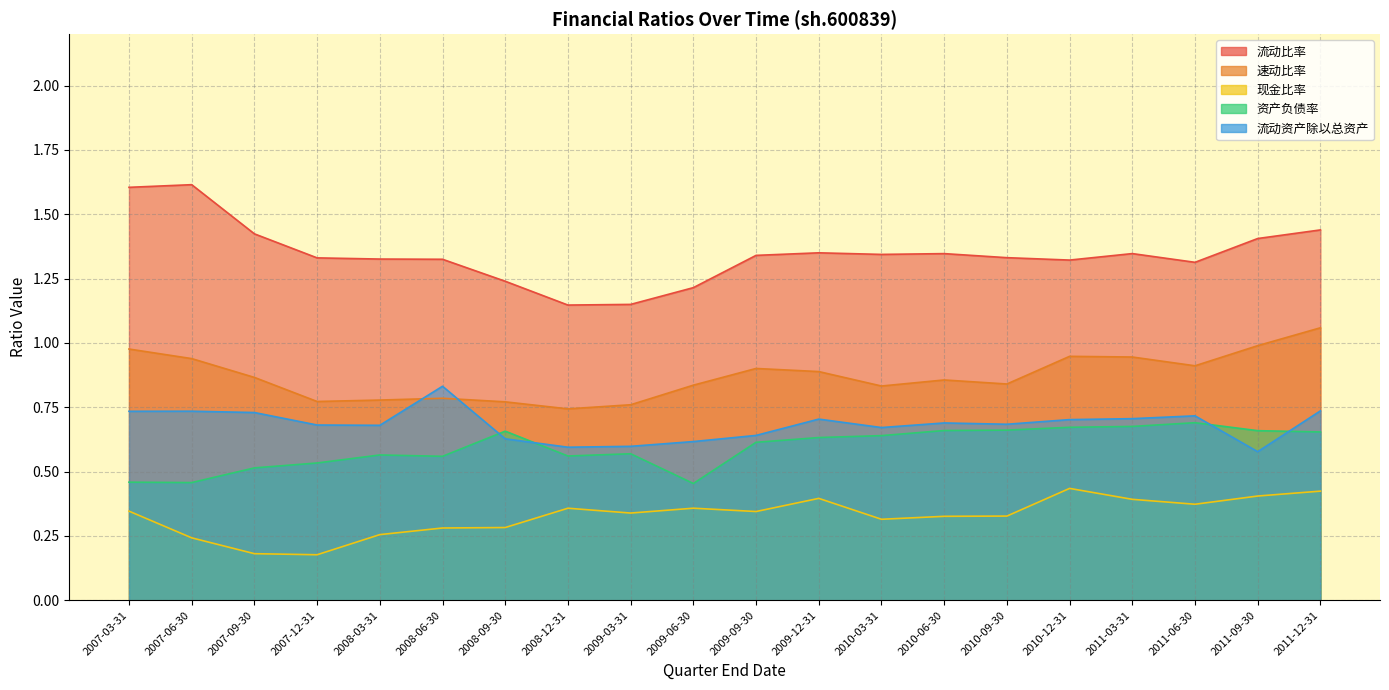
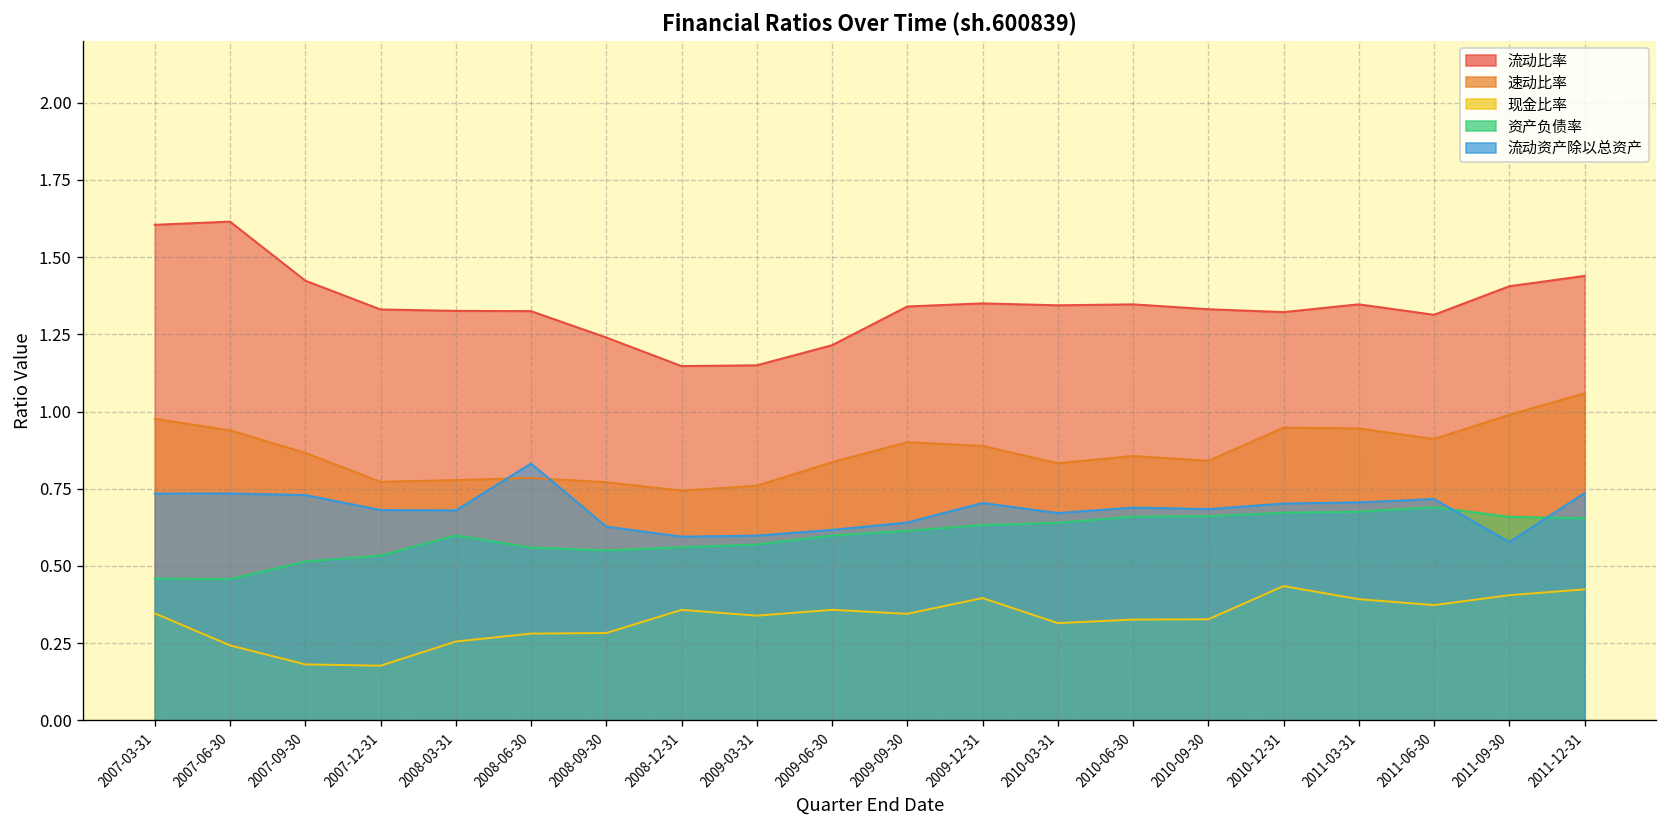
资产负债率, 2008-03-31: 0.56 -> 0.60
资产负债率, 2008-09-30: 0.66 -> 0.55
资产负债率, 2009-06-30: 0.45 -> 0.60
